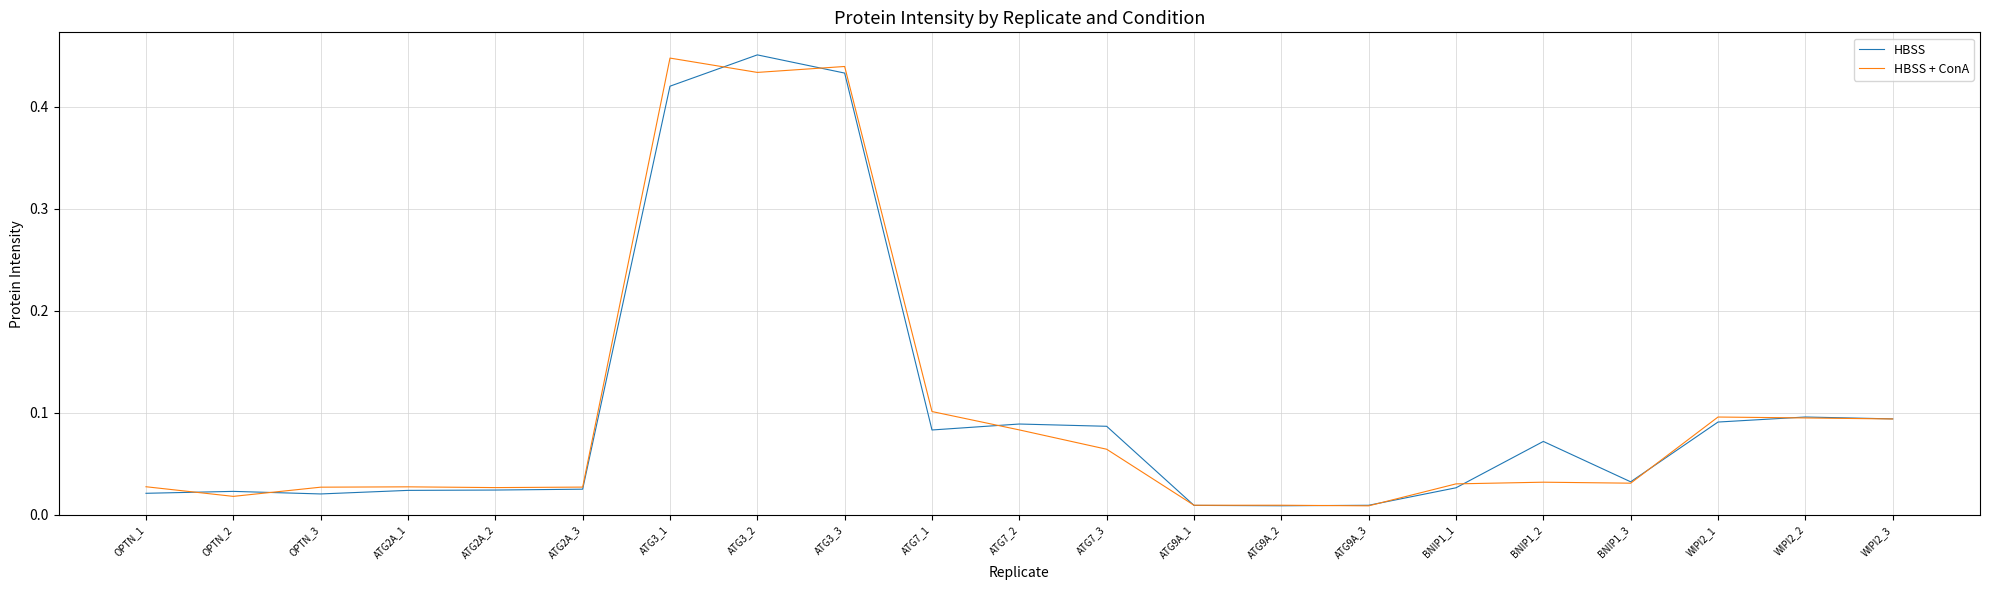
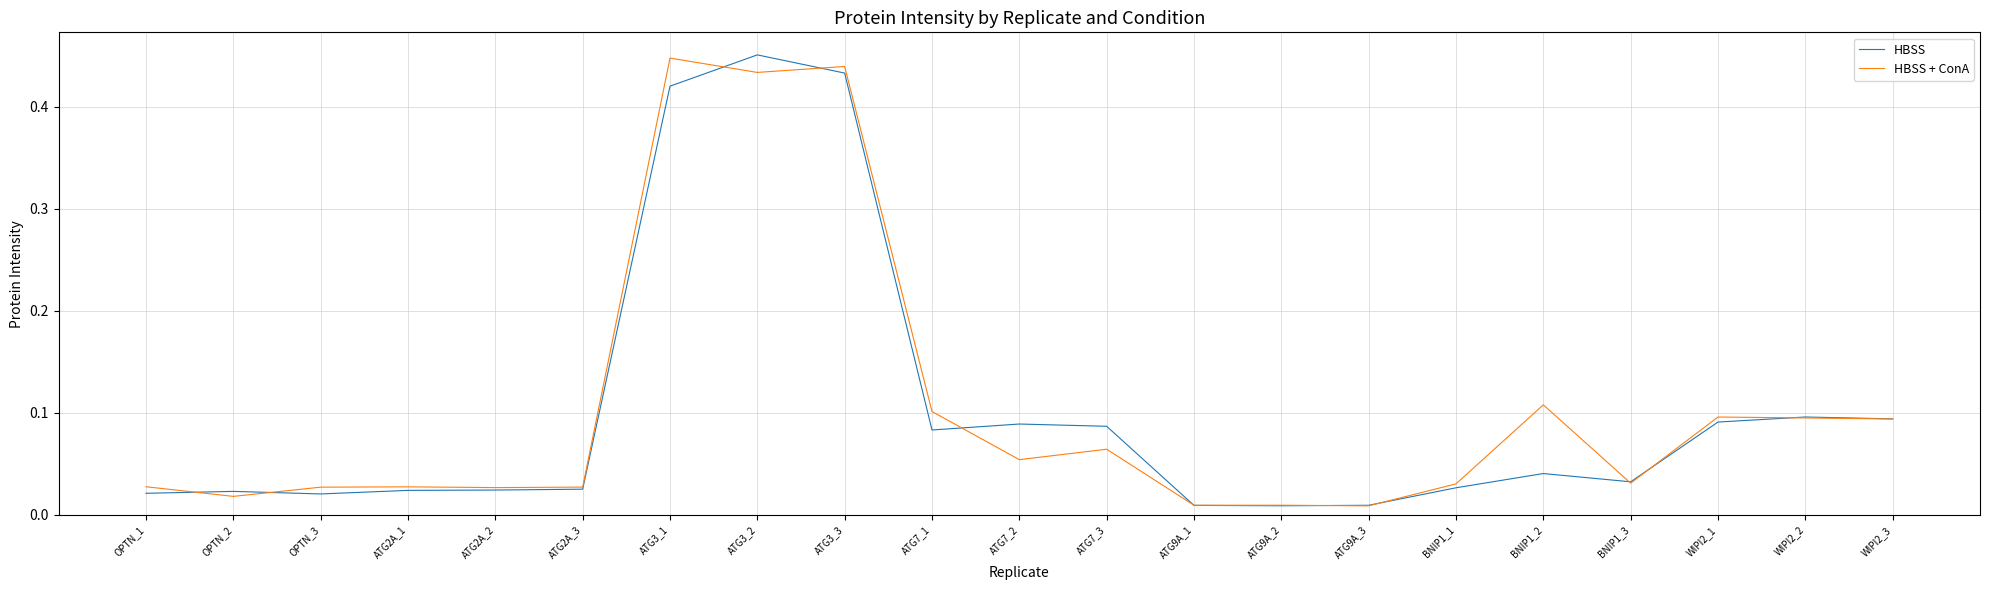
HBSS + ConA, ATG7_2: 0.083 -> 0.054
HBSS, BNIP1_2: 0.072 -> 0.041
HBSS + ConA, BNIP1_2: 0.032 -> 0.108
